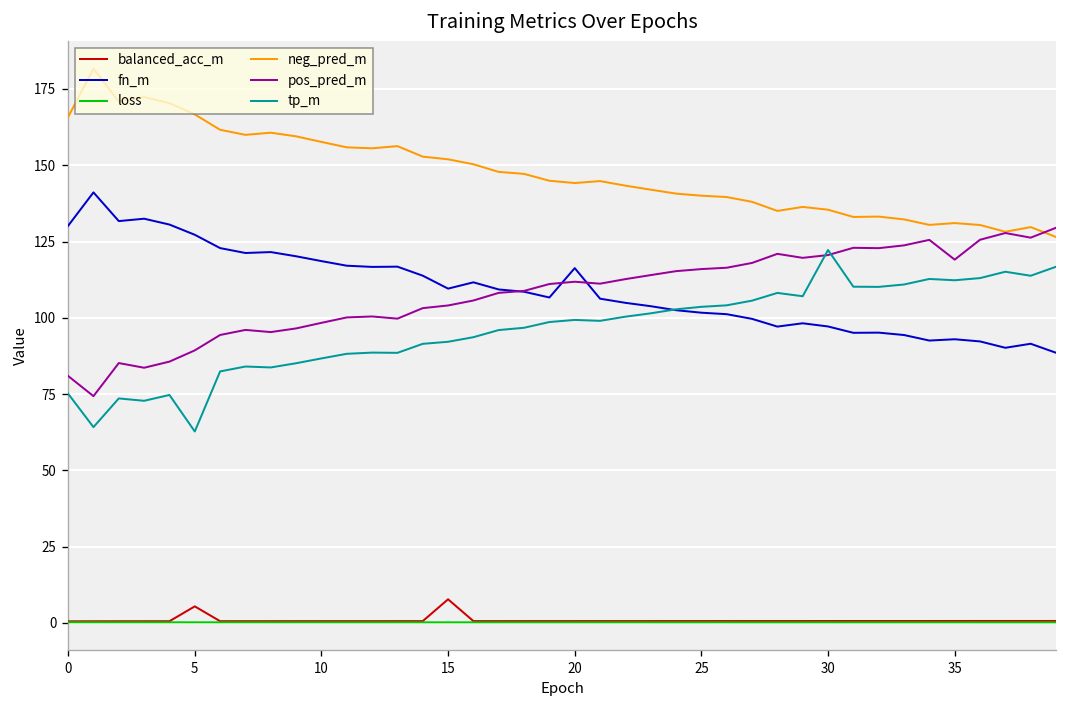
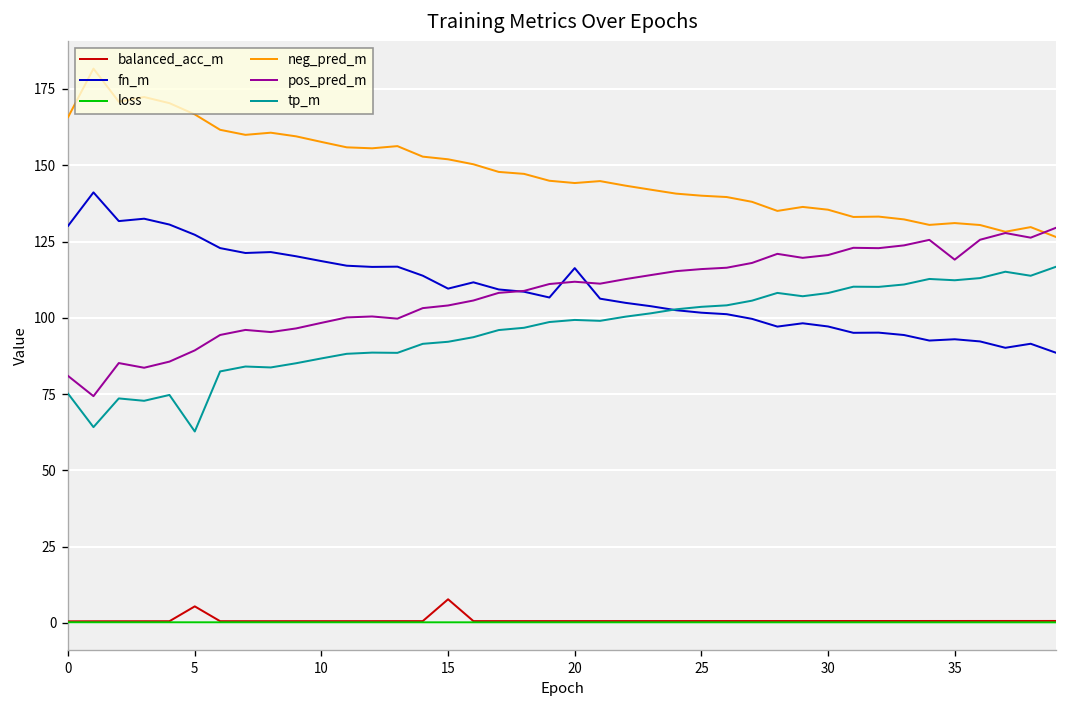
tp_m, 30: 122 -> 108
